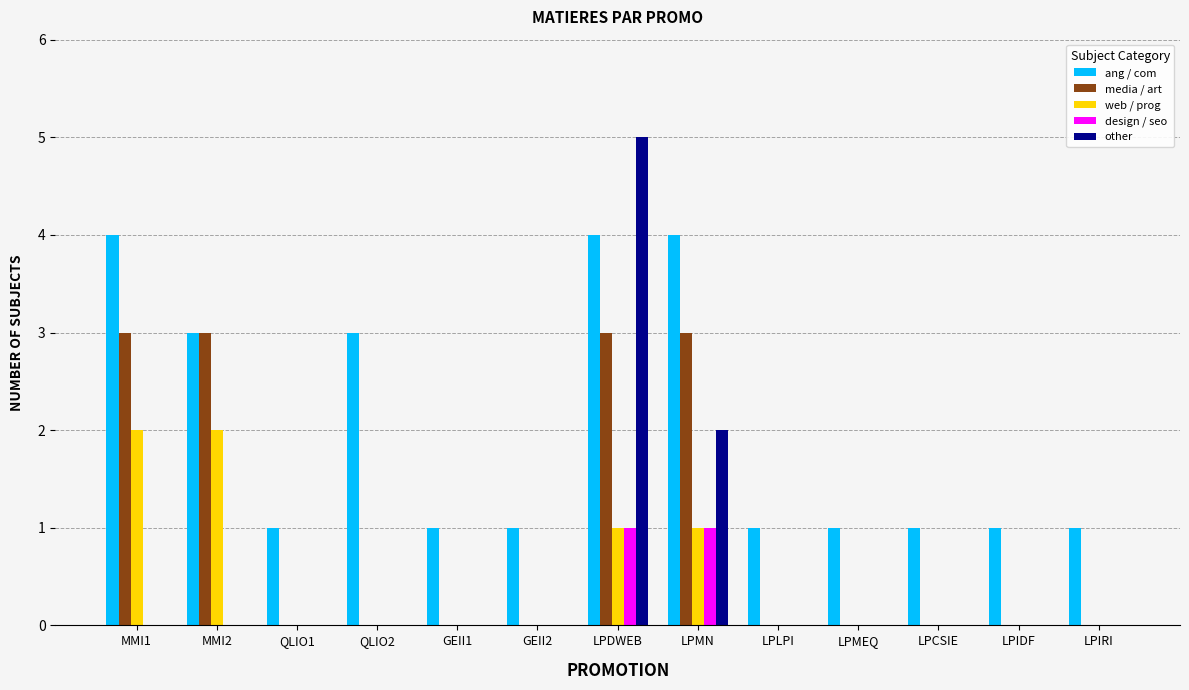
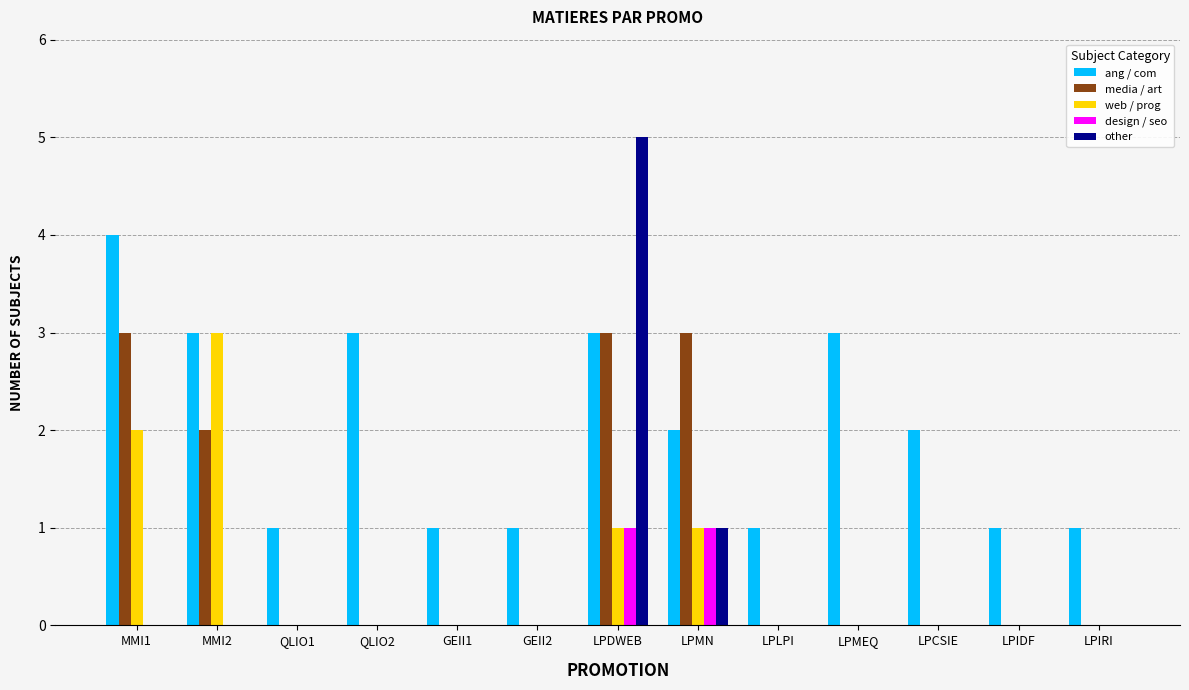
media / art, MMI2: 3 -> 2
web / prog, MMI2: 2 -> 3
ang / com, LPDWEB: 4 -> 3
ang / com, LPMN: 4 -> 2
other, LPMN: 2 -> 1
ang / com, LPMEQ: 1 -> 3
ang / com, LPCSIE: 1 -> 2
